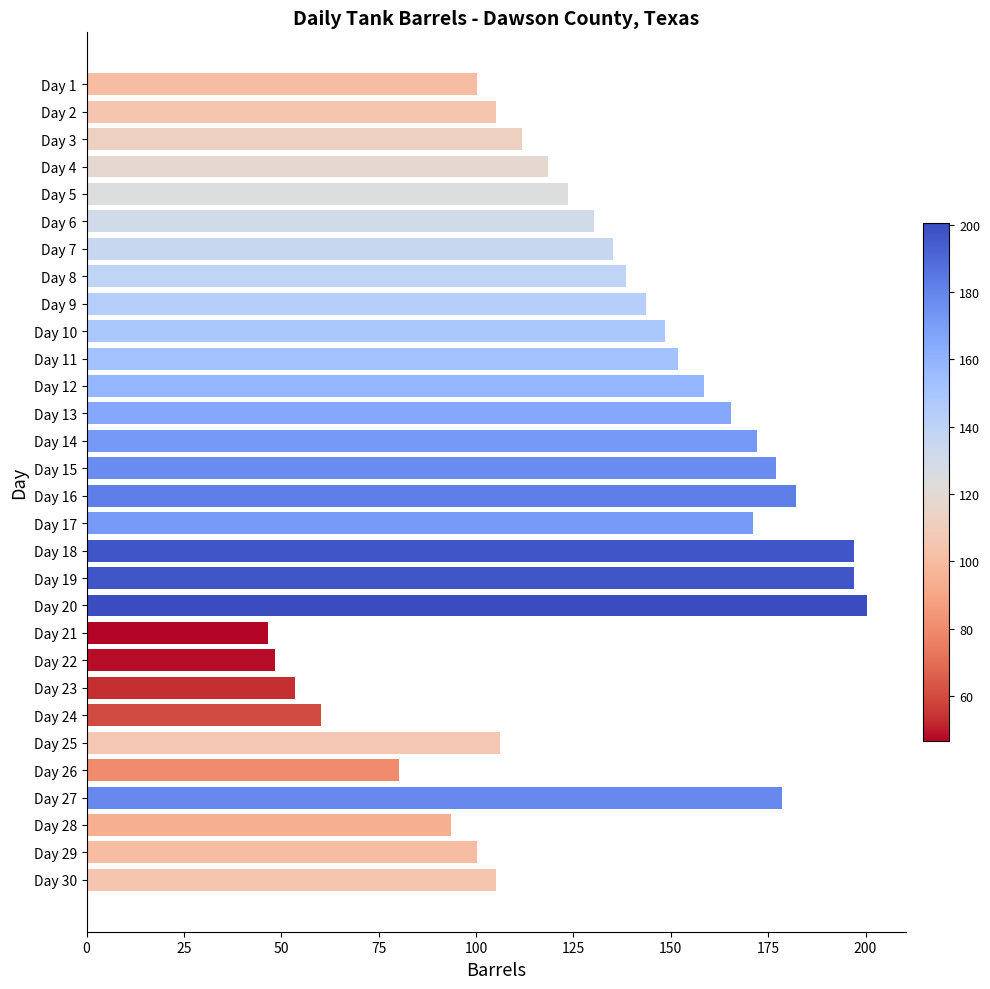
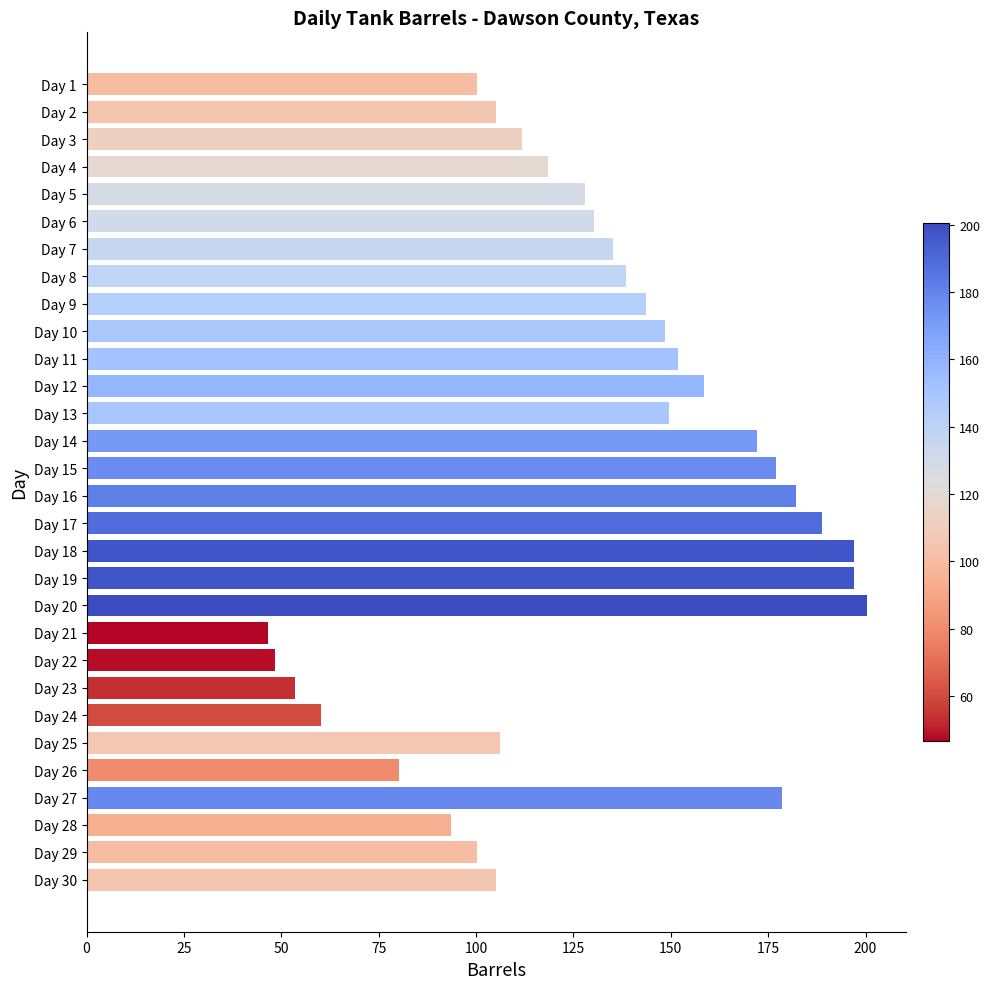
Day 5: 124 -> 128
Day 13: 165 -> 150
Day 17: 171 -> 189
